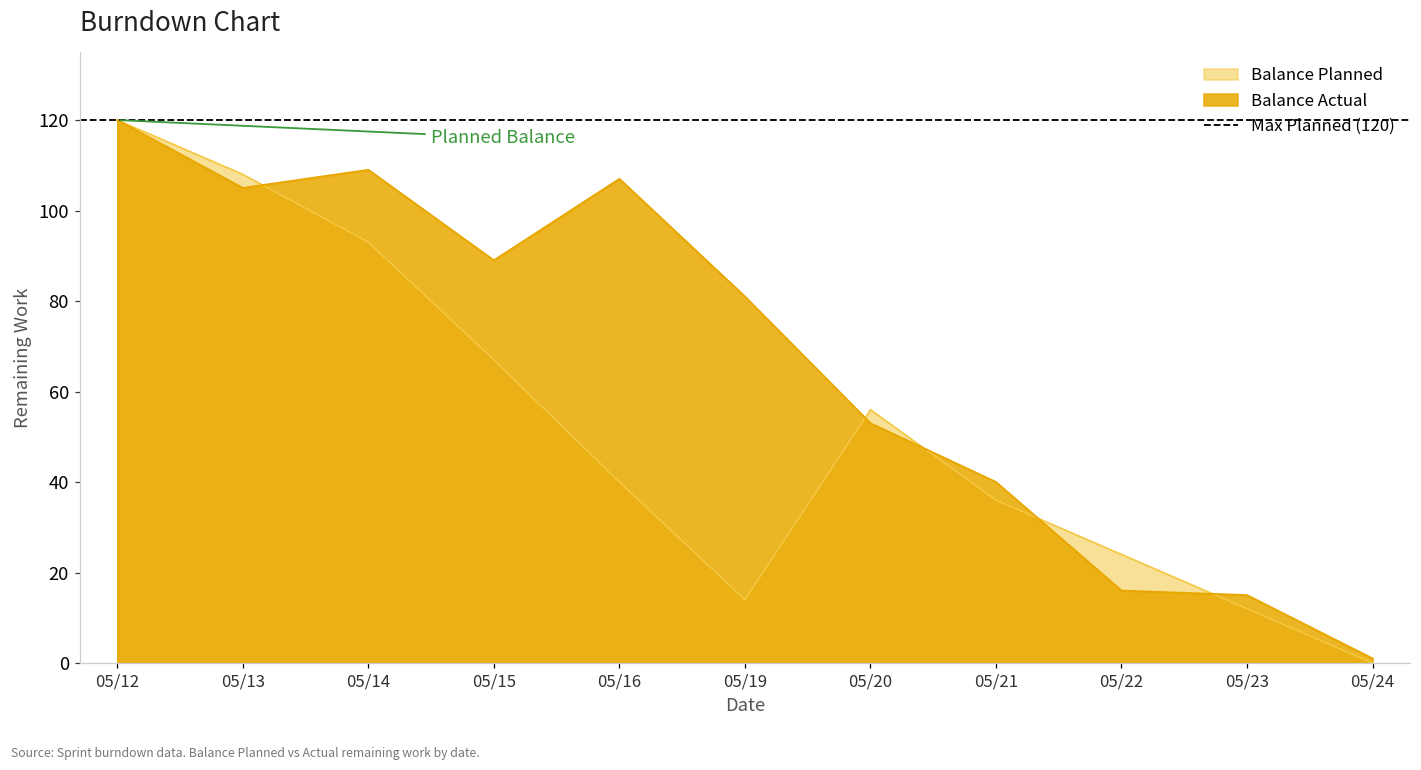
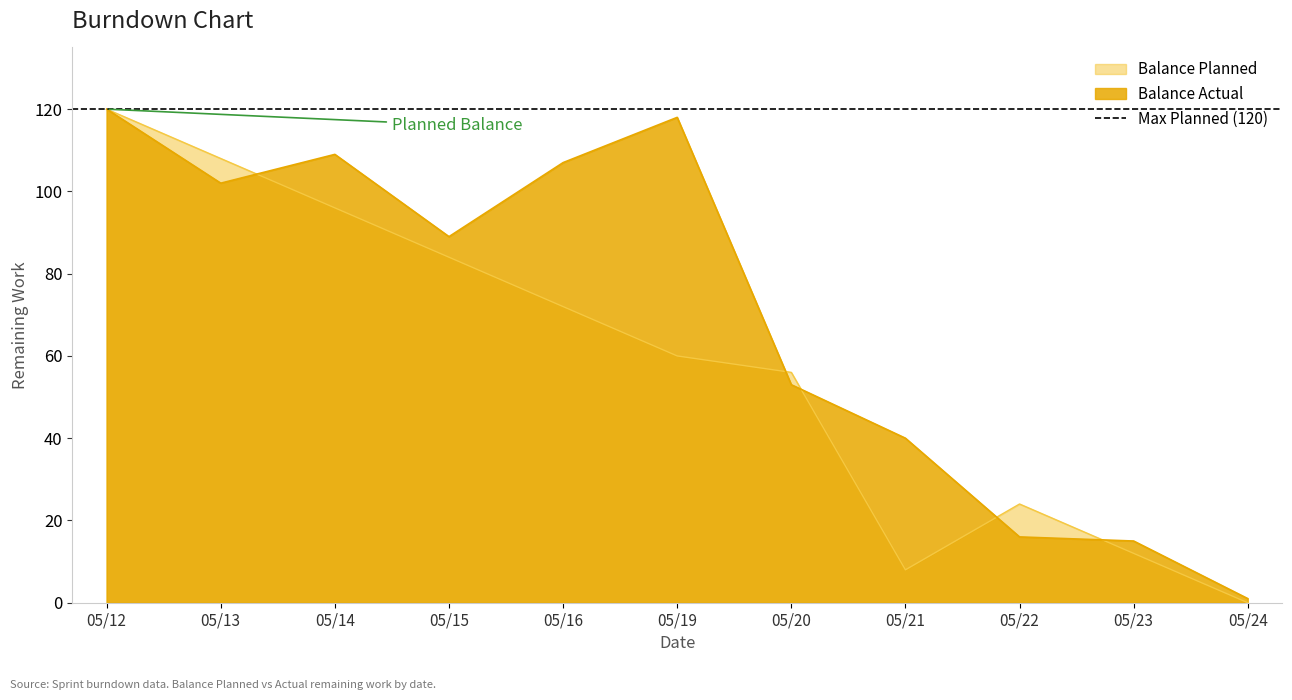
Balance Actual, 05/13: 105 -> 102
Balance Planned, 05/14: 93 -> 96
Balance Planned, 05/15: 67 -> 84
Balance Planned, 05/16: 40 -> 72
Balance Planned, 05/19: 14 -> 60
Balance Actual, 05/19: 81 -> 118
Balance Planned, 05/21: 36 -> 8
